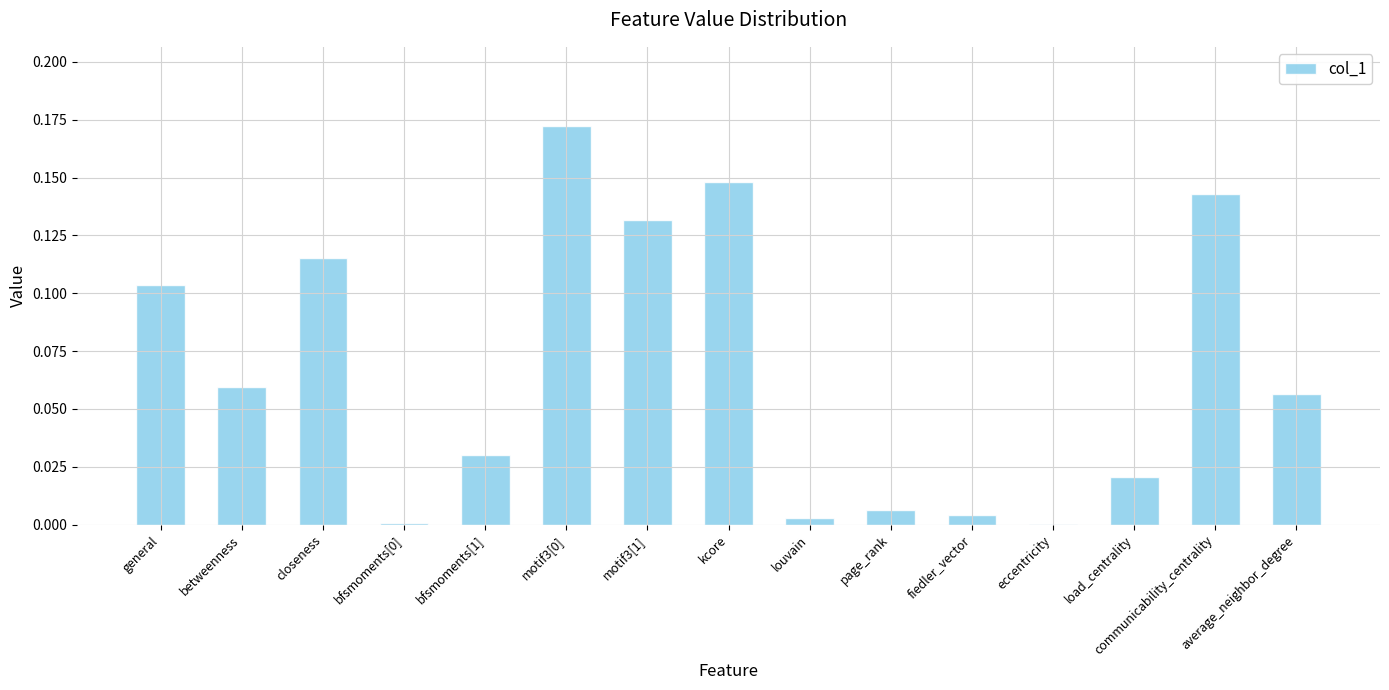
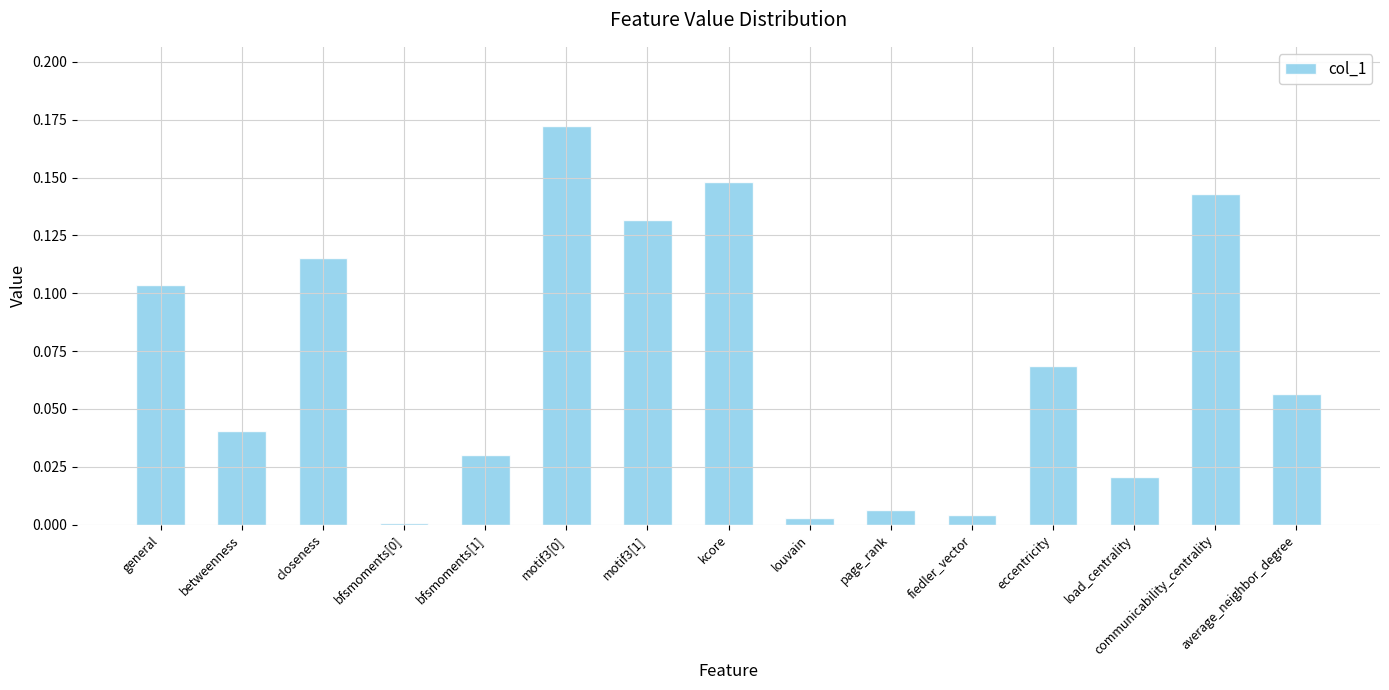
betweenness: 0.059 -> 0.041
eccentricity: 0.000 -> 0.069
